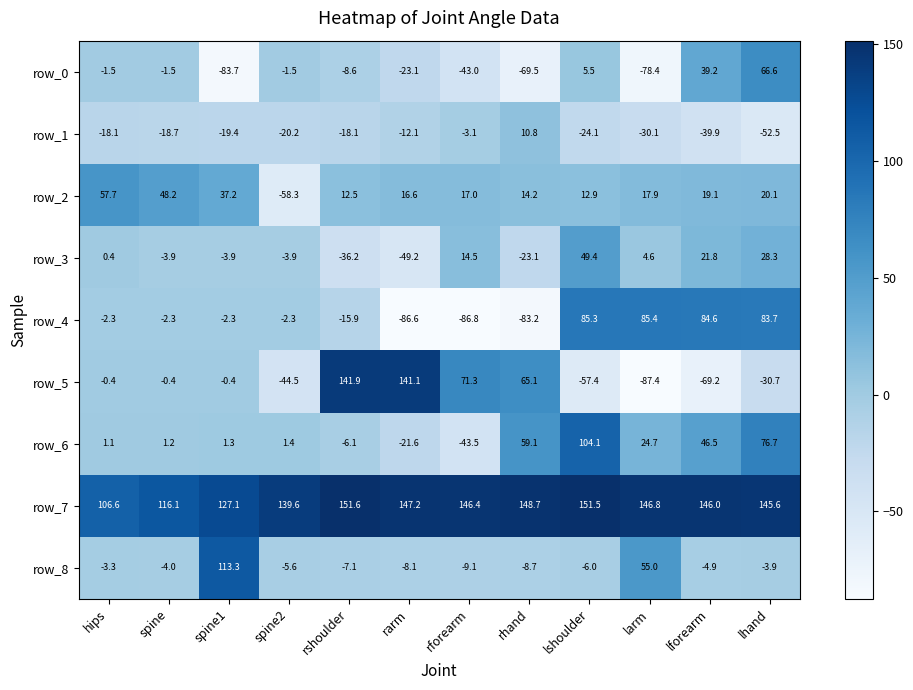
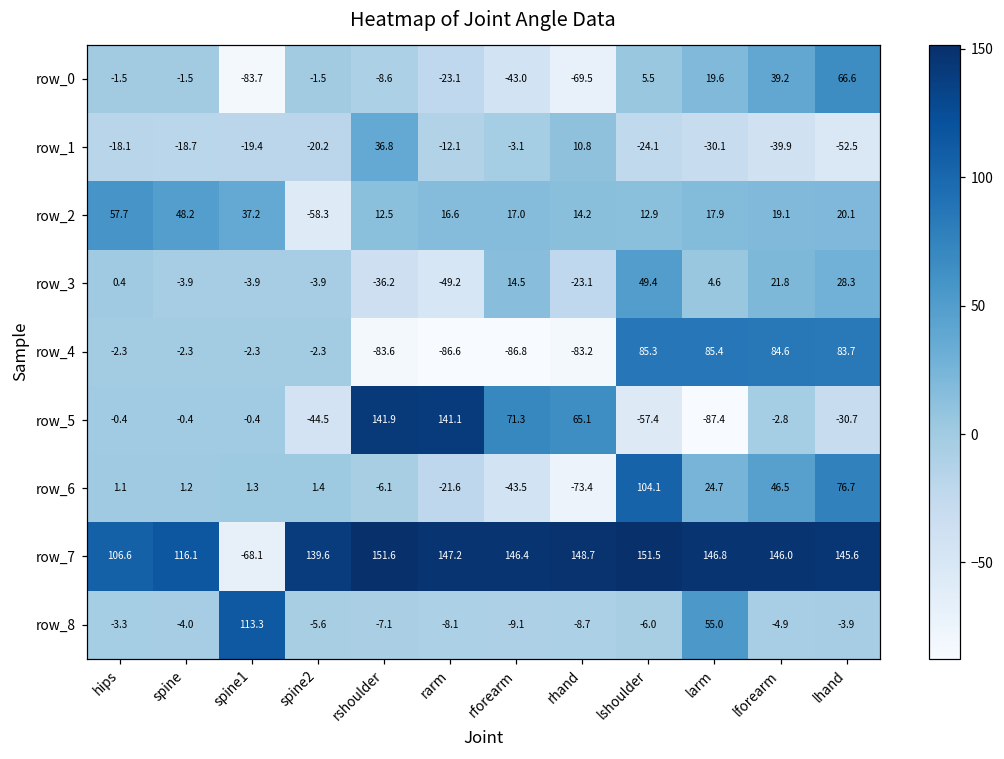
row_0, larm: -78.4 -> 19.6
row_1, rshoulder: -18.1 -> 36.8
row_4, rshoulder: -15.9 -> -83.6
row_5, lforearm: -69.2 -> -2.8
row_6, rhand: 59.1 -> -73.4
row_7, spine1: 127.1 -> -68.1
